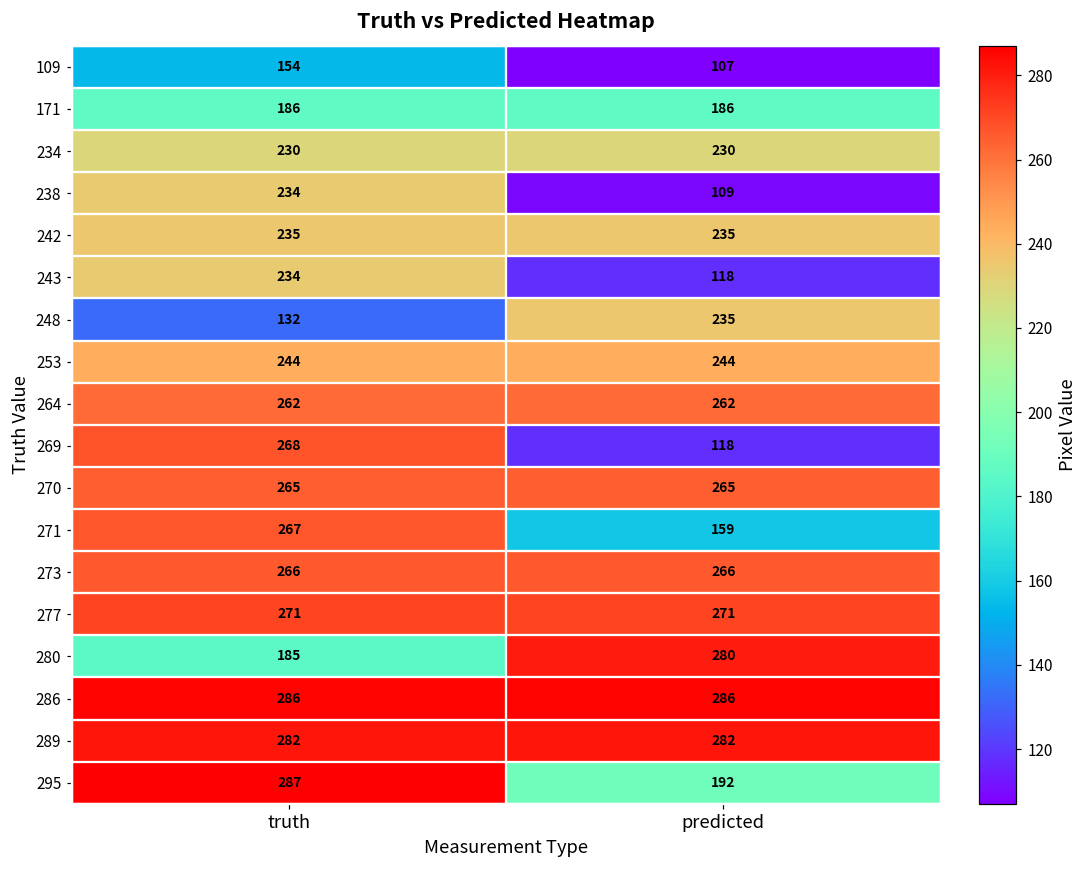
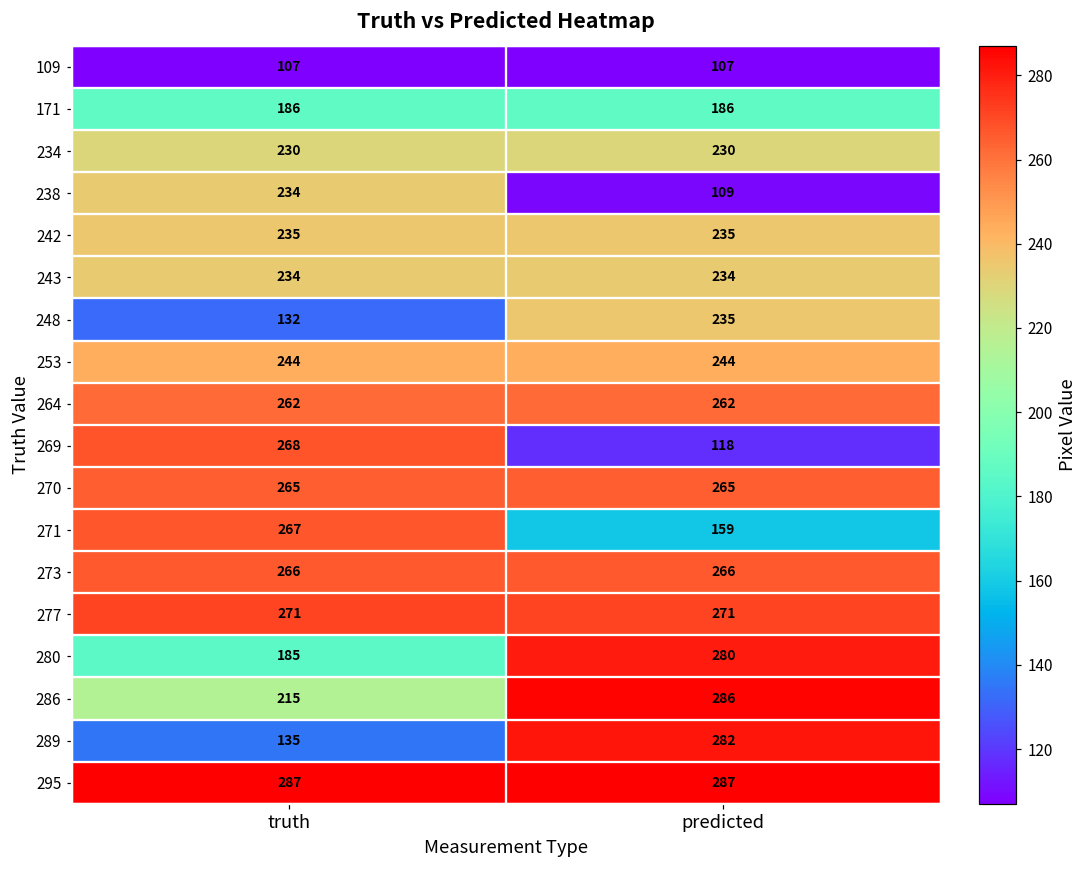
109, truth: 154 -> 107
243, predicted: 118 -> 234
286, truth: 286 -> 215
289, truth: 282 -> 135
295, predicted: 192 -> 287
